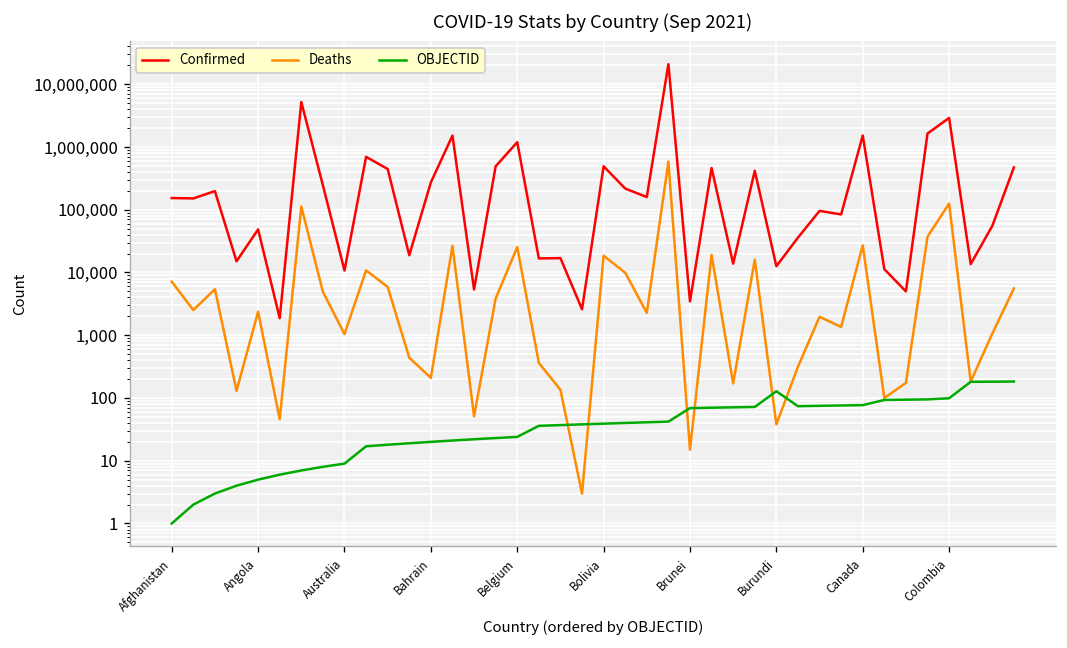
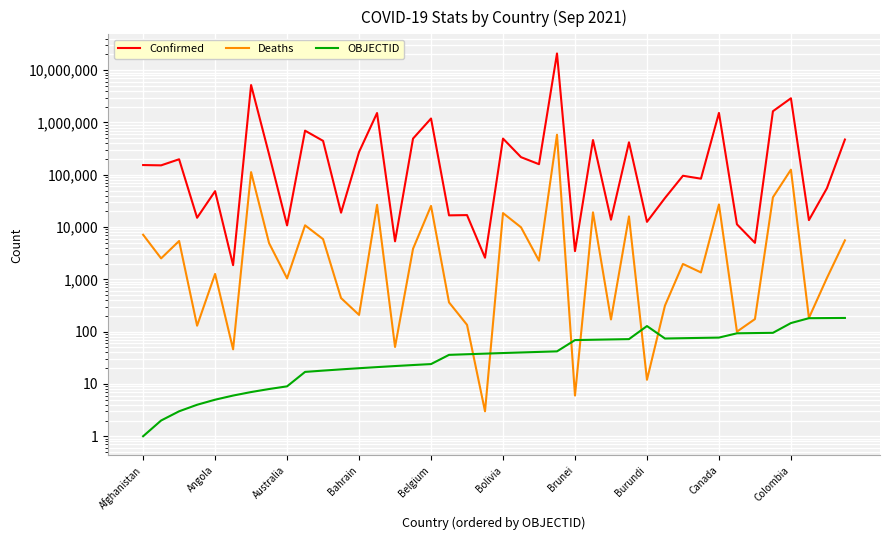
Deaths, Angola: 2,000 -> 1,300
Deaths, Brunei: 15 -> 6
Deaths, Burundi: 40 -> 12
OBJECTID, Colombia: 100 -> 150
